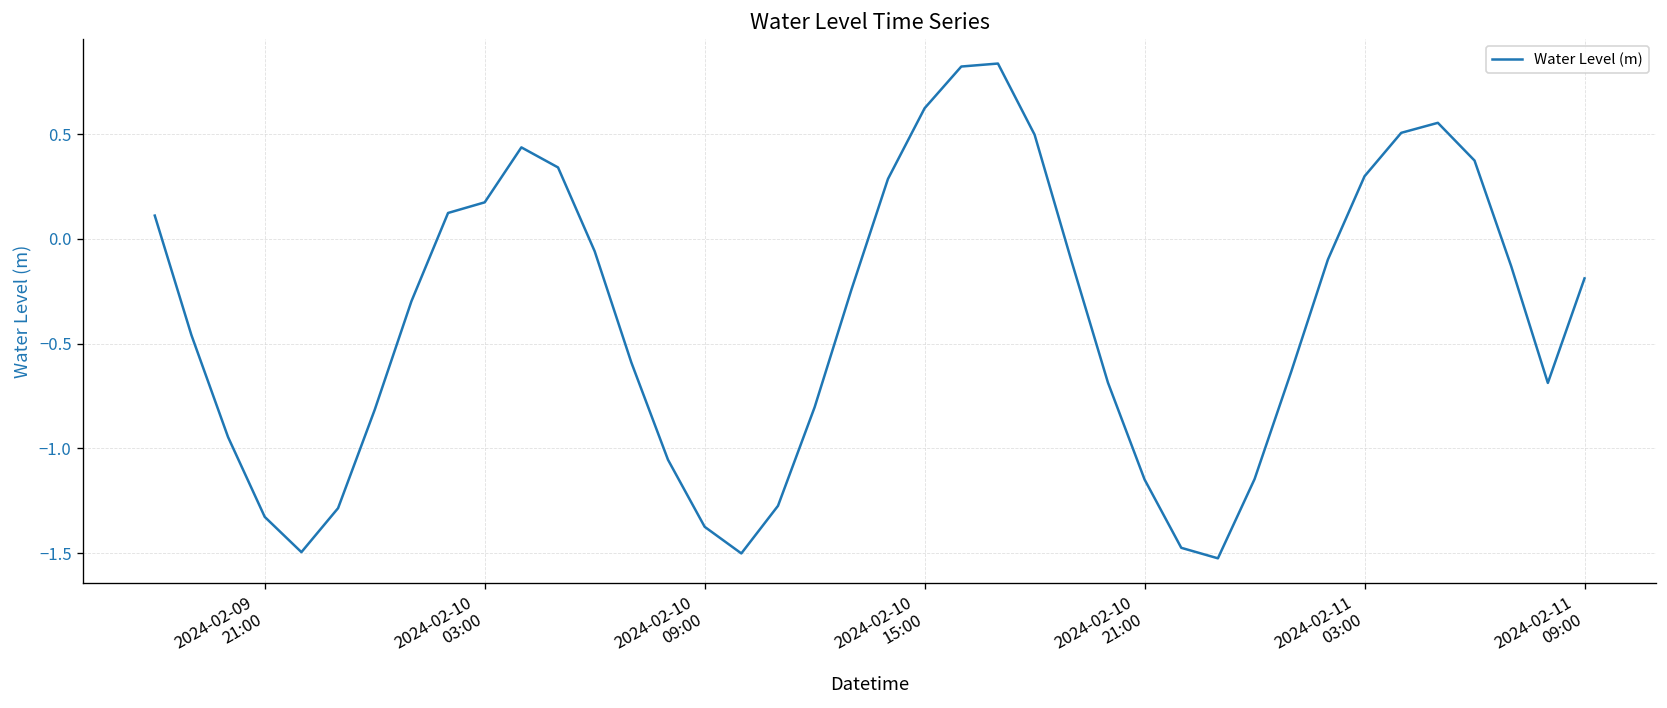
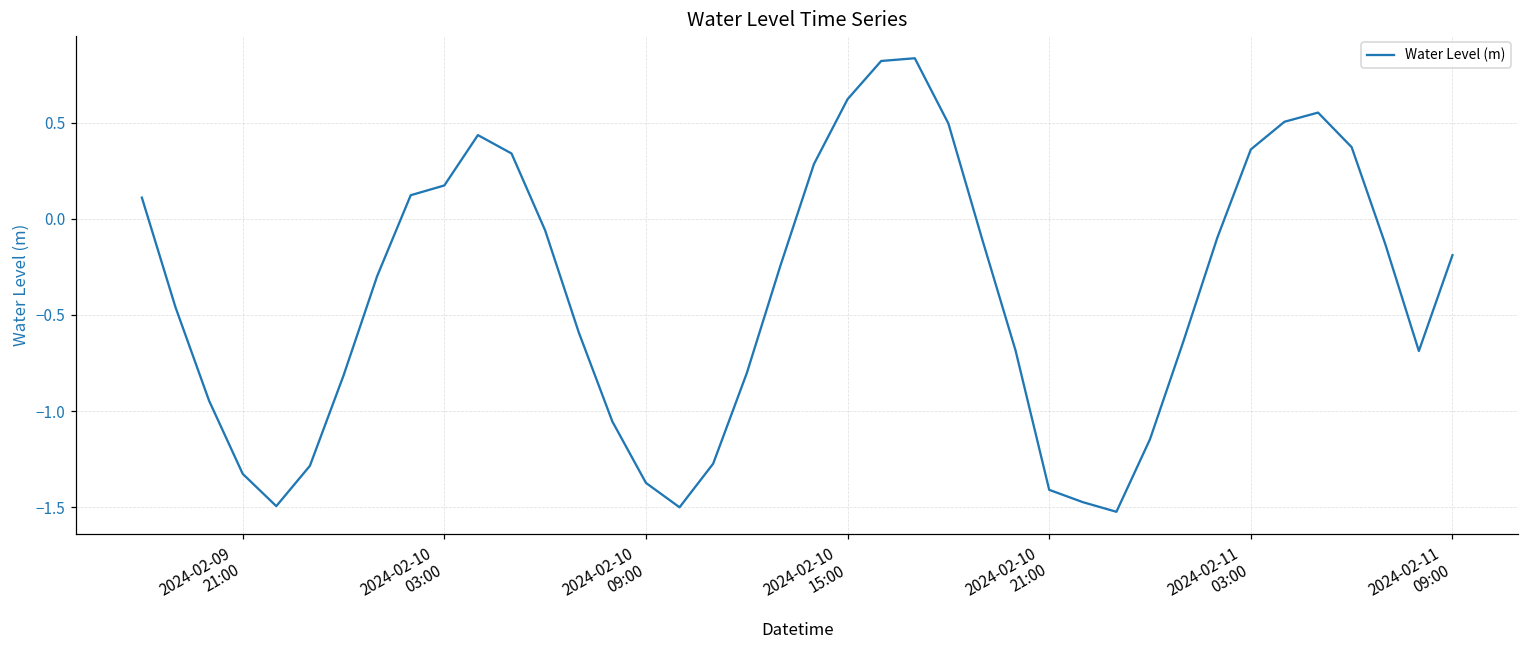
2024-02-10 21:00: -1.15 -> -1.41
2024-02-11 03:00: 0.30 -> 0.36
